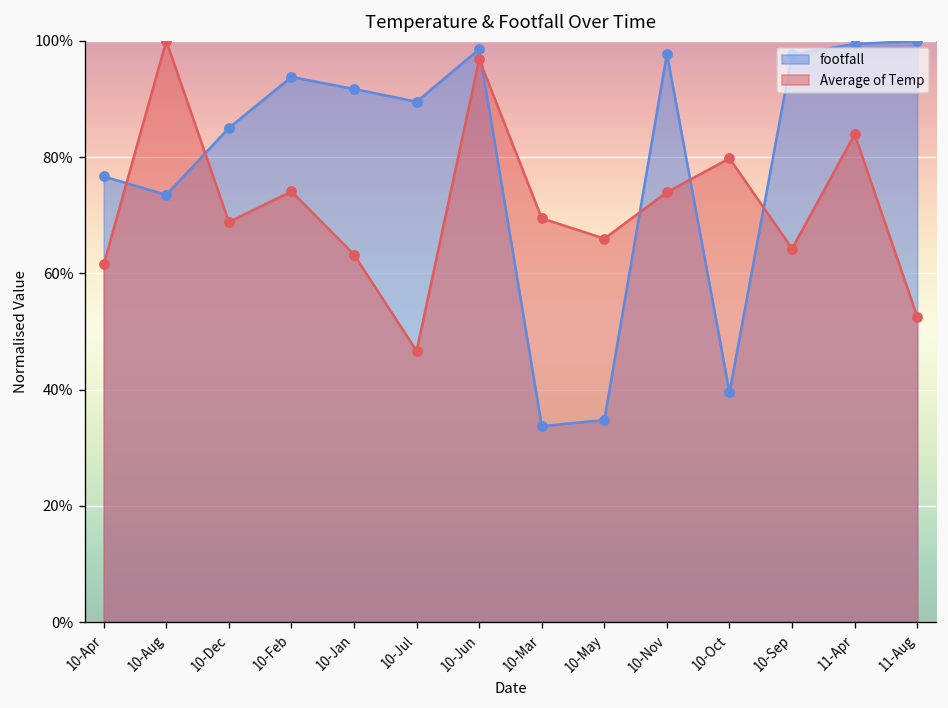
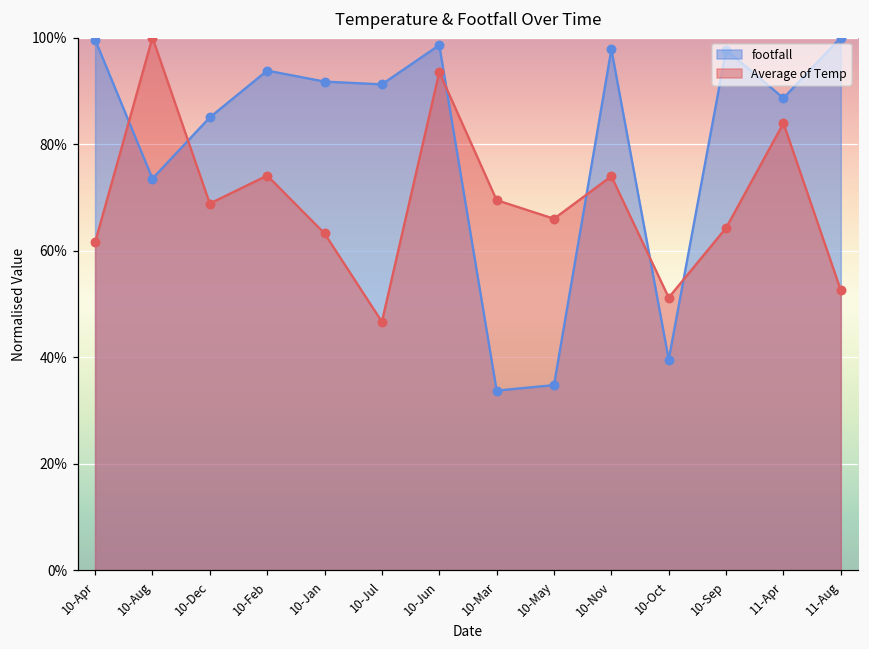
footfall, 10-Apr: 77% -> 100%
footfall, 10-Jul: 90% -> 91%
Average of Temp, 10-Jun: 97% -> 94%
Average of Temp, 10-Oct: 80% -> 51%
footfall, 11-Apr: 99% -> 89%
